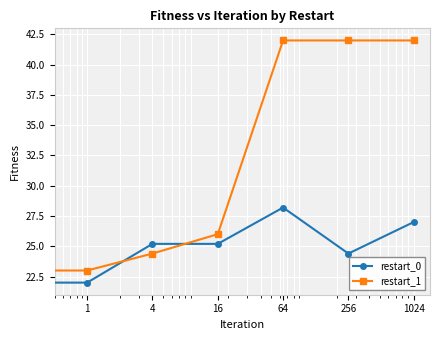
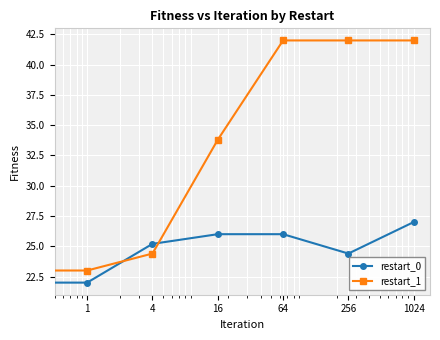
restart_0, 16: 25.2 -> 26.0
restart_1, 16: 26.0 -> 33.8
restart_0, 64: 28.2 -> 26.0
